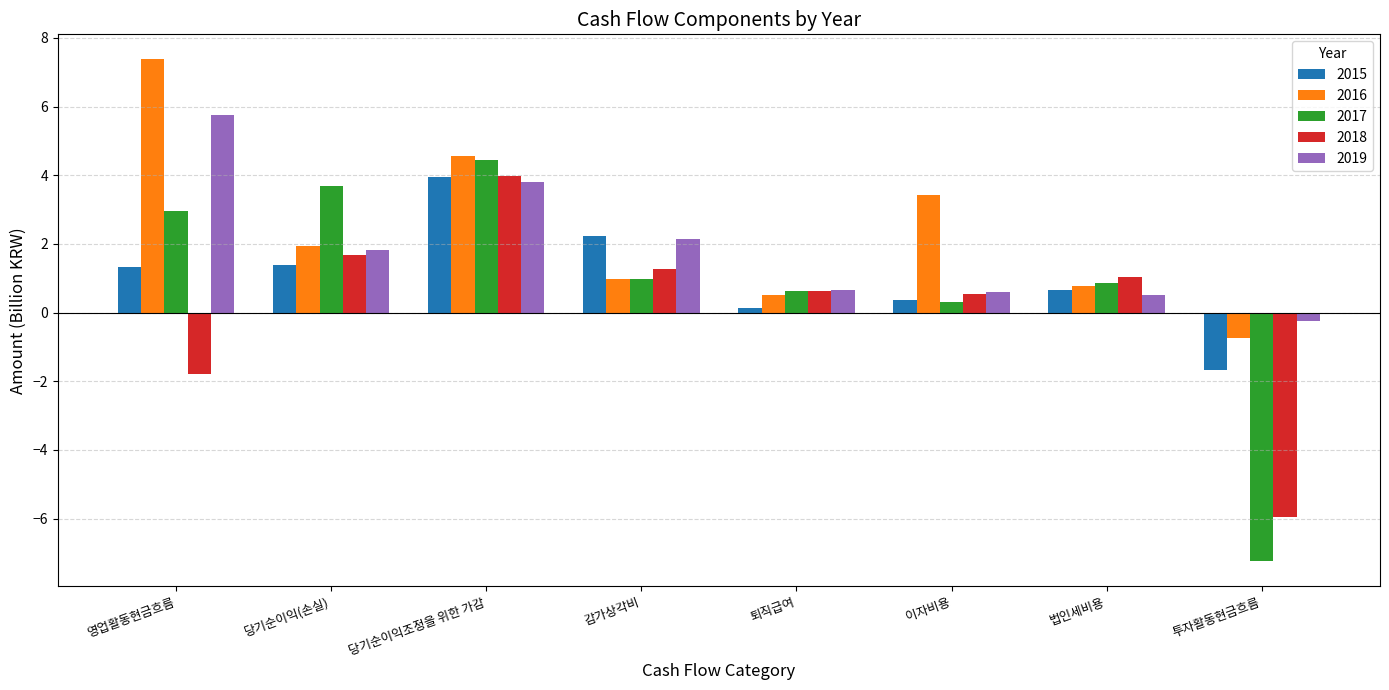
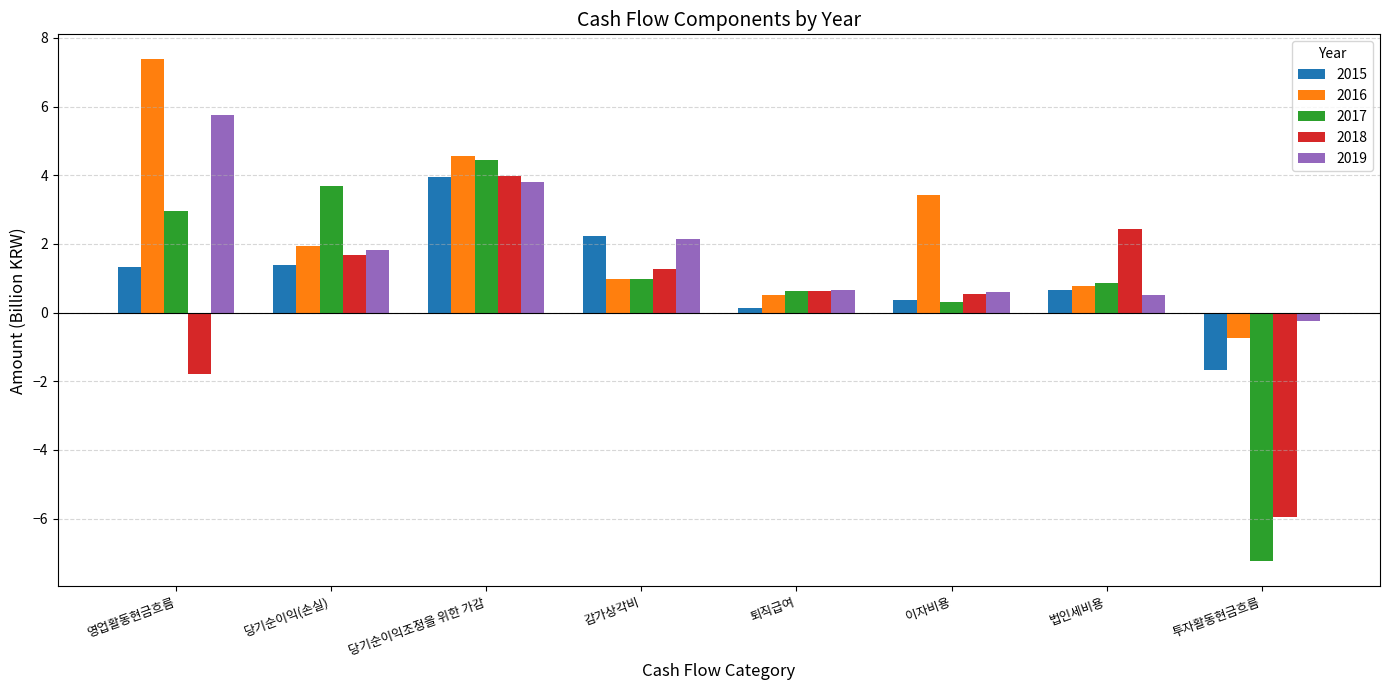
2018, 법인세비용: 1.0 -> 2.4
